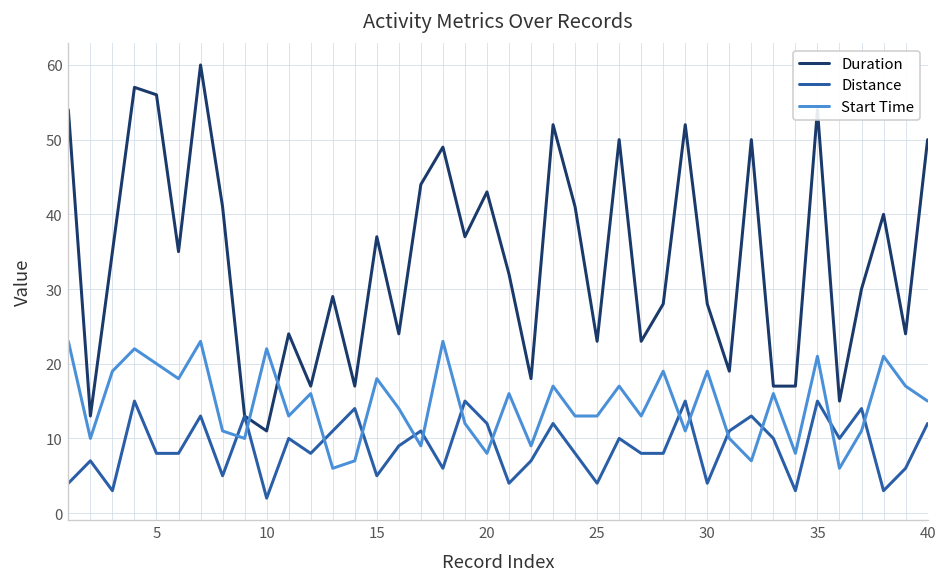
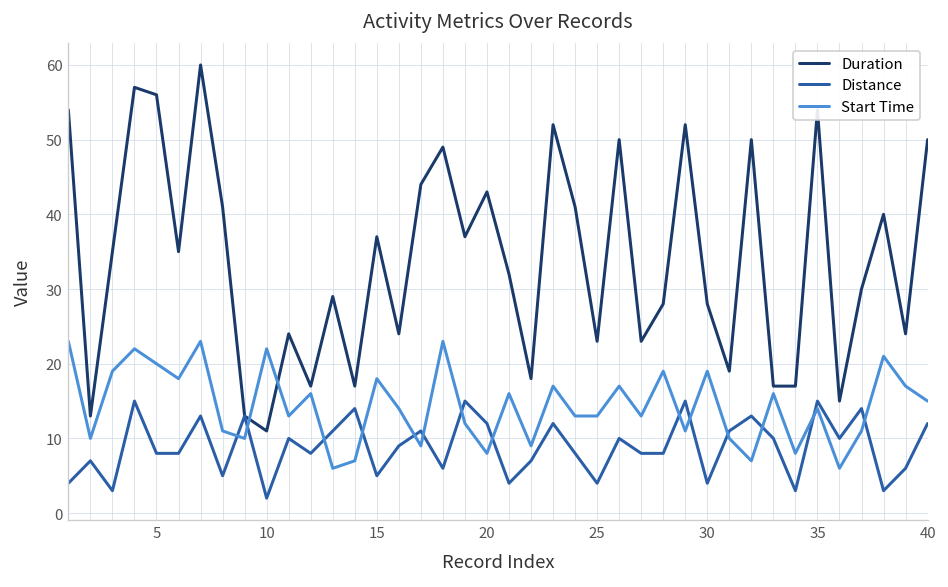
Start Time, 35: 21 -> 14
